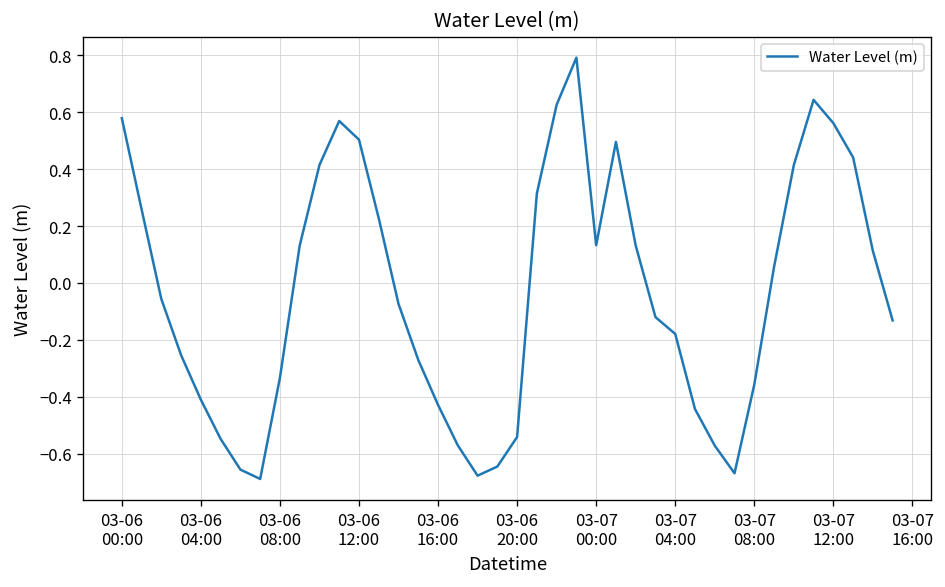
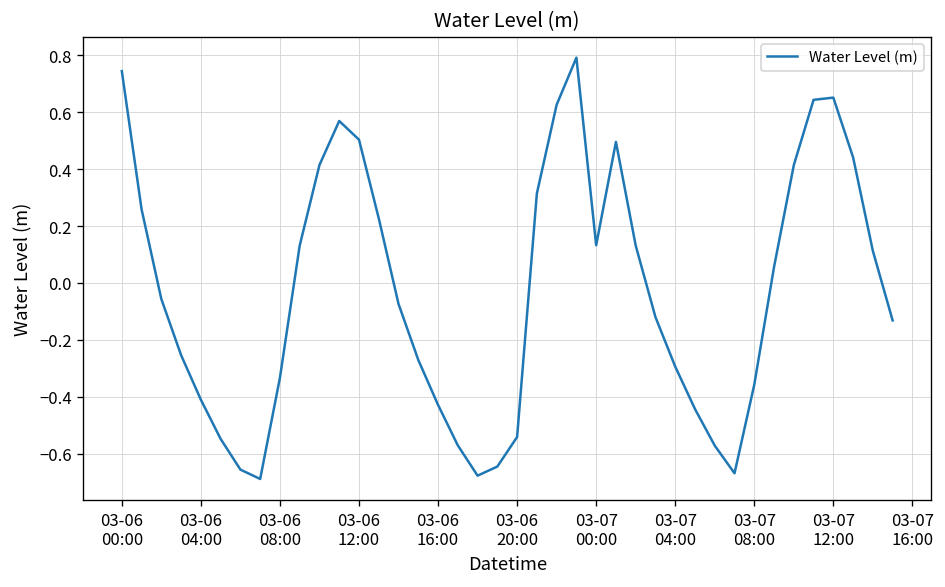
03-06 00:00: 0.58 -> 0.74
03-07 04:00: -0.18 -> -0.29
03-07 12:00: 0.56 -> 0.65
